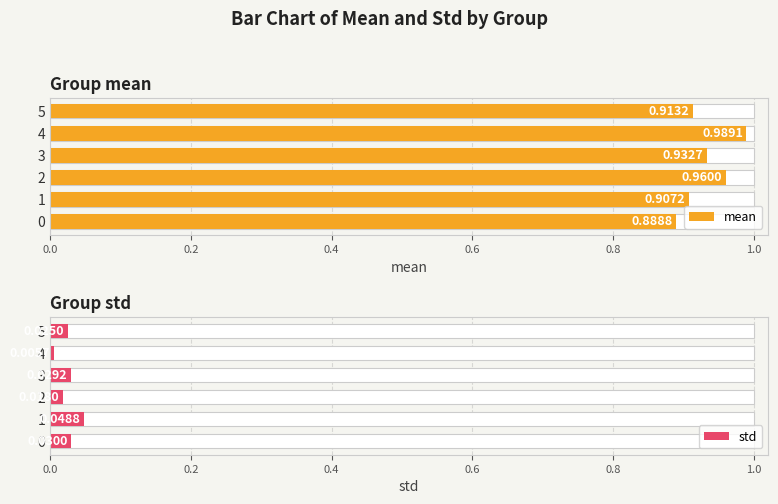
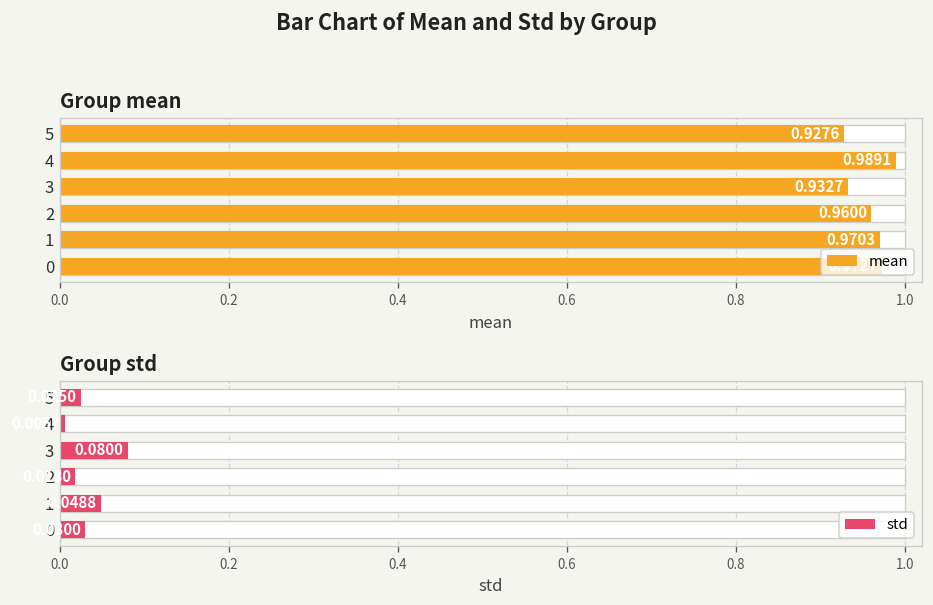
Group mean, mean, 5: 0.9132 -> 0.9276
Group mean, mean, 1: 0.9072 -> 0.9703
Group mean, mean, 0: 0.89 -> 0.97
Group std, std, 3: 0.03 -> 0.08
